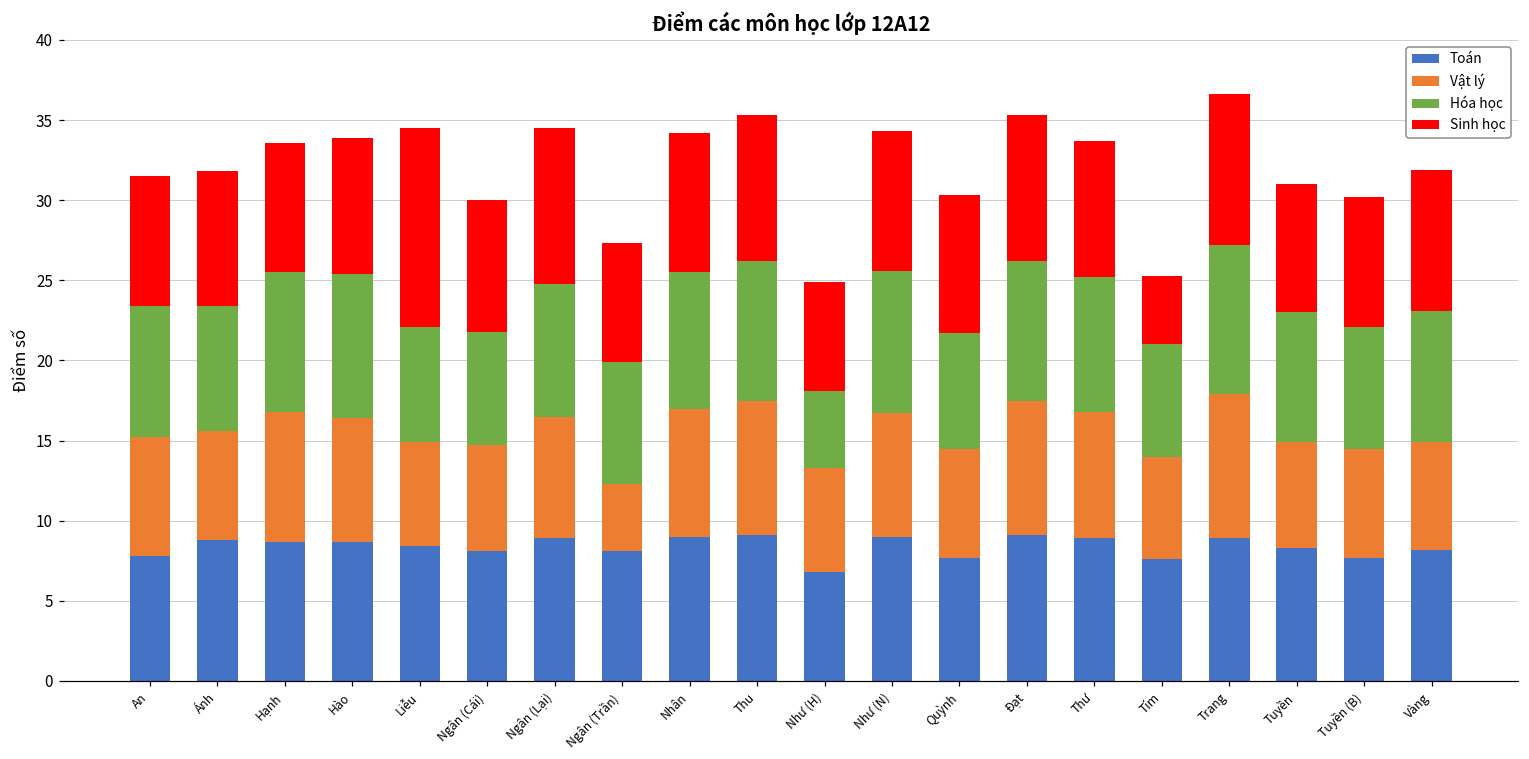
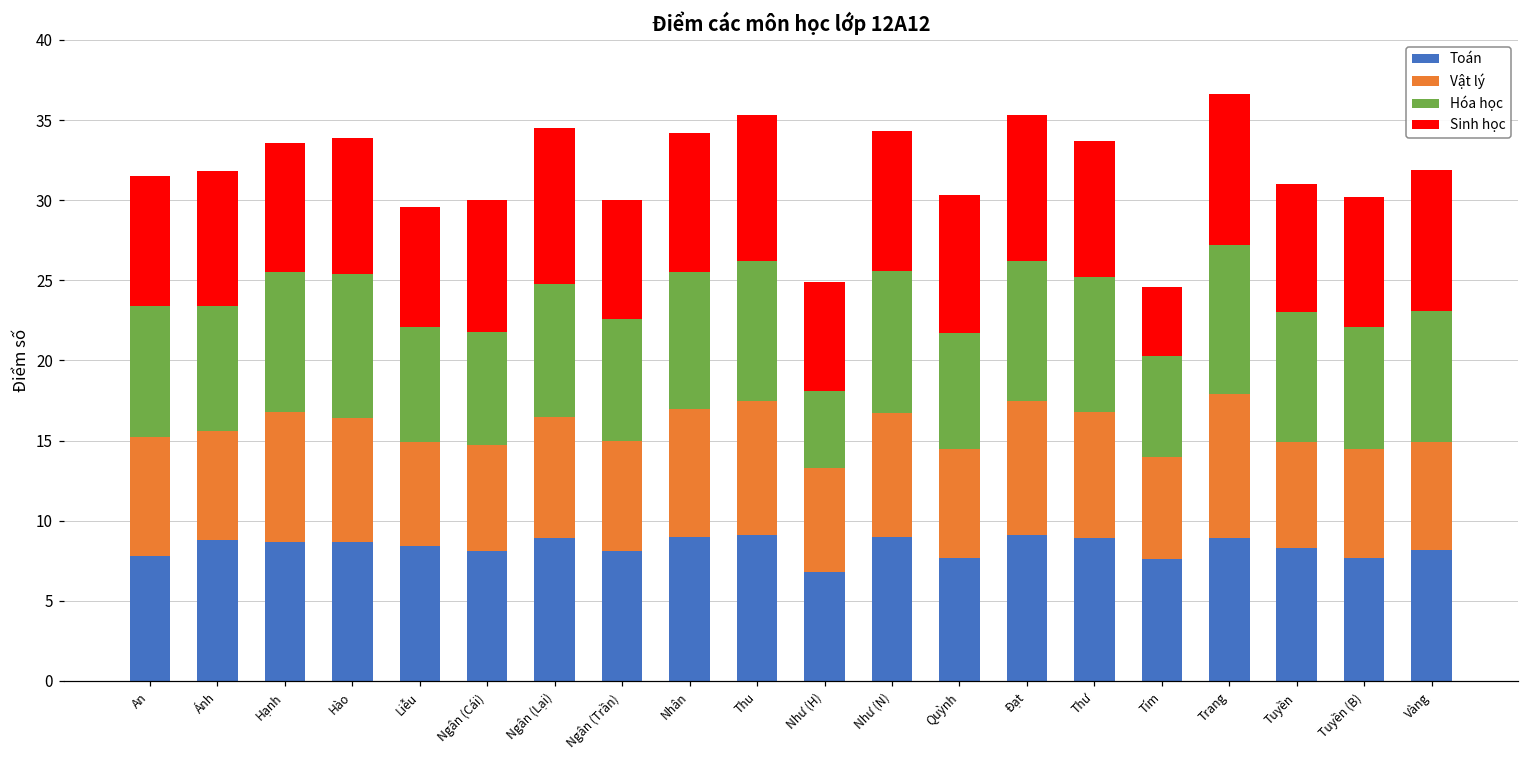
Sinh học, Liễu: 12.4 -> 7.5
Vật lý, Ngân (Trần): 4.2 -> 6.9
Hóa học, Tím: 7.0 -> 6.3
